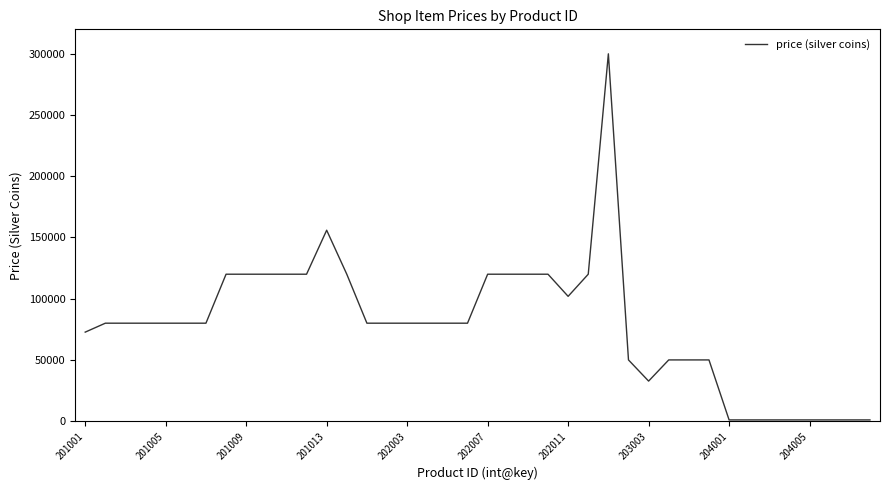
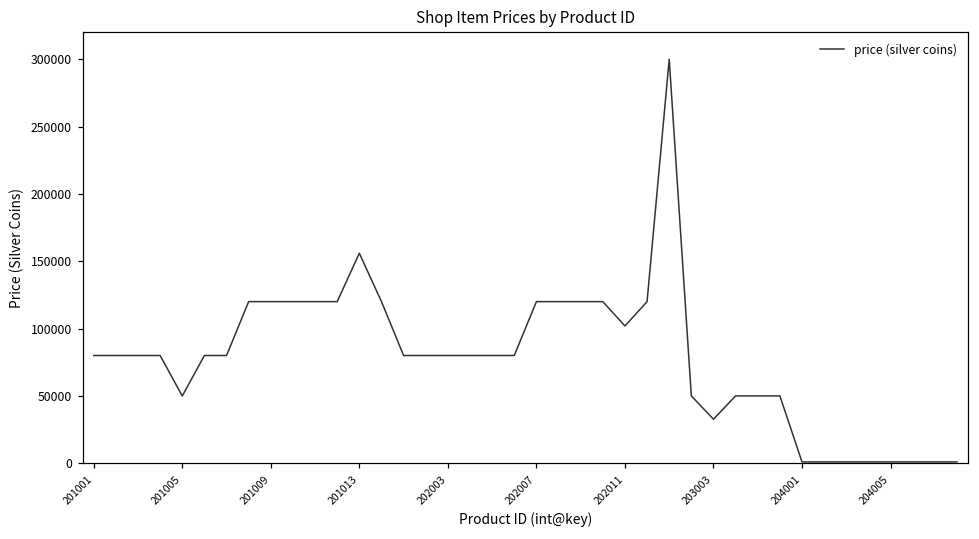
201001: 73000 -> 80000
201005: 80000 -> 50000
